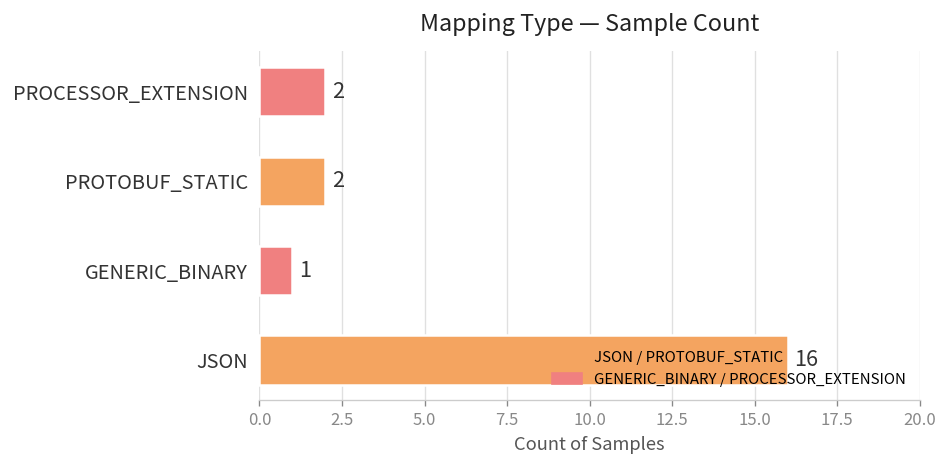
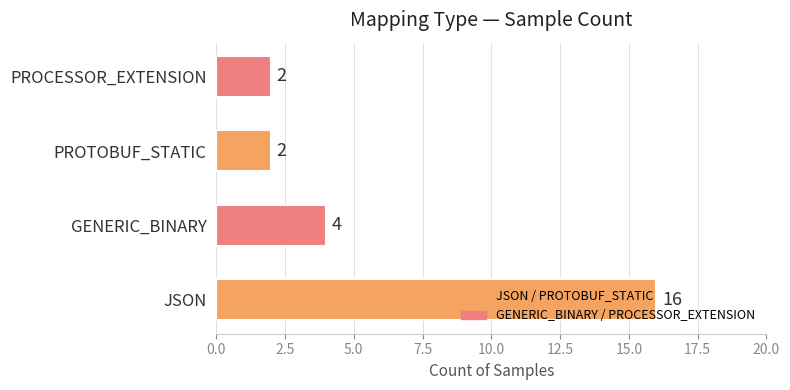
GENERIC_BINARY: 1 -> 4
